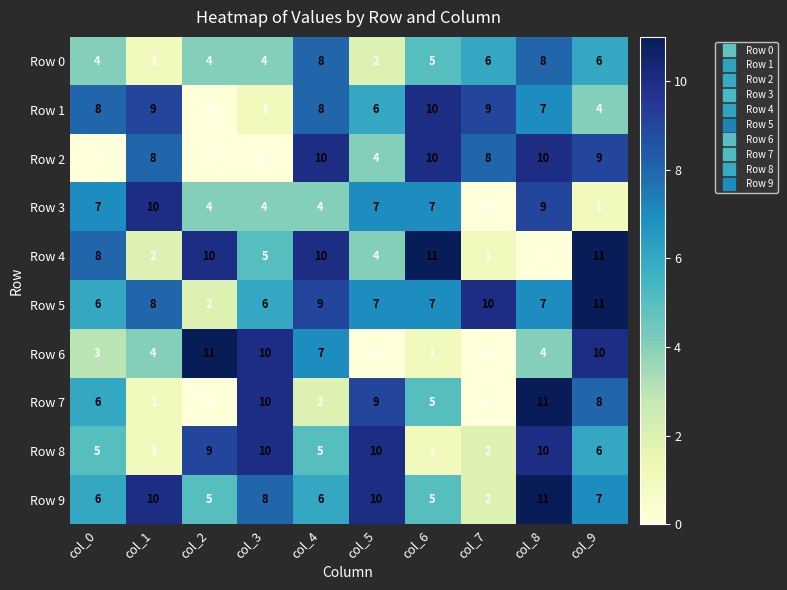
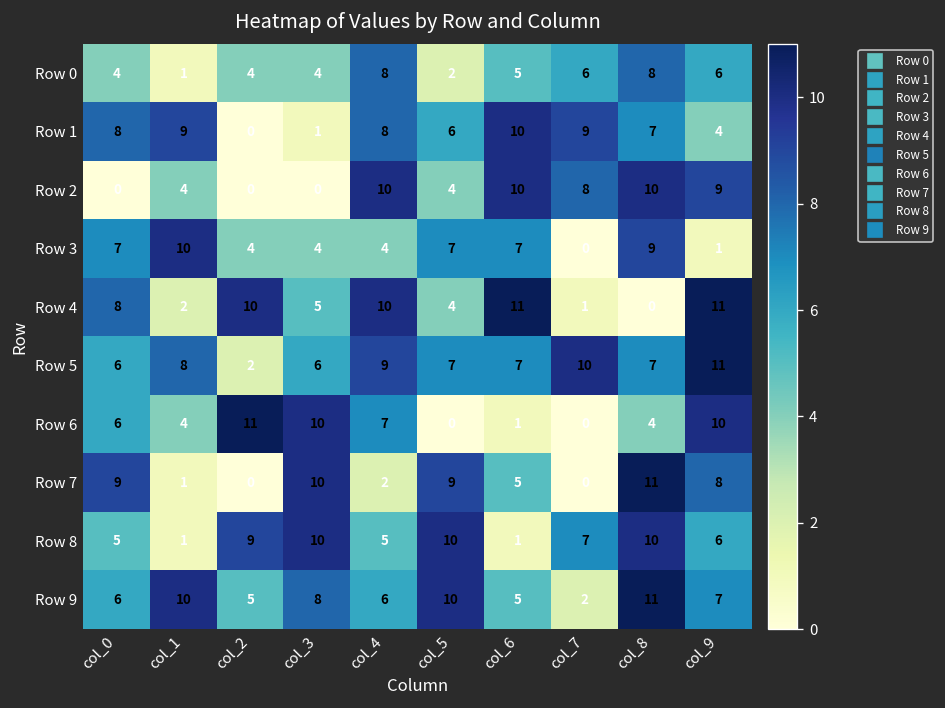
Row 2, col_1: 8 -> 4
Row 6, col_0: 3 -> 6
Row 7, col_0: 6 -> 9
Row 8, col_7: 2 -> 7
